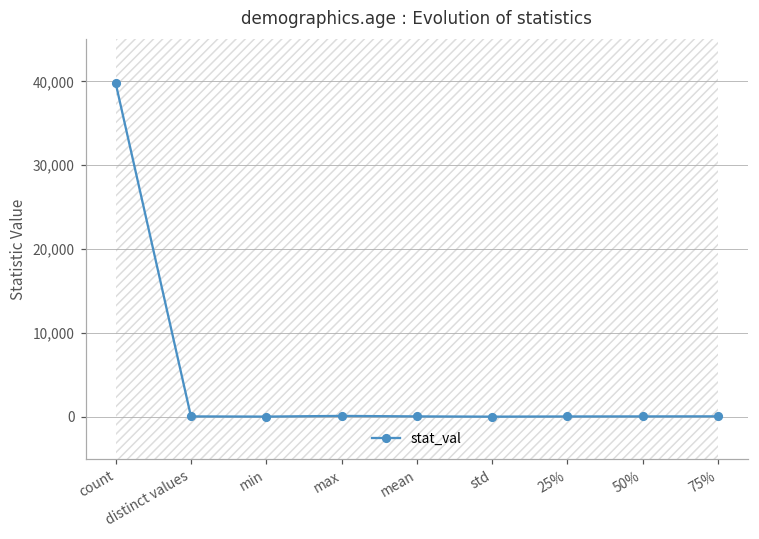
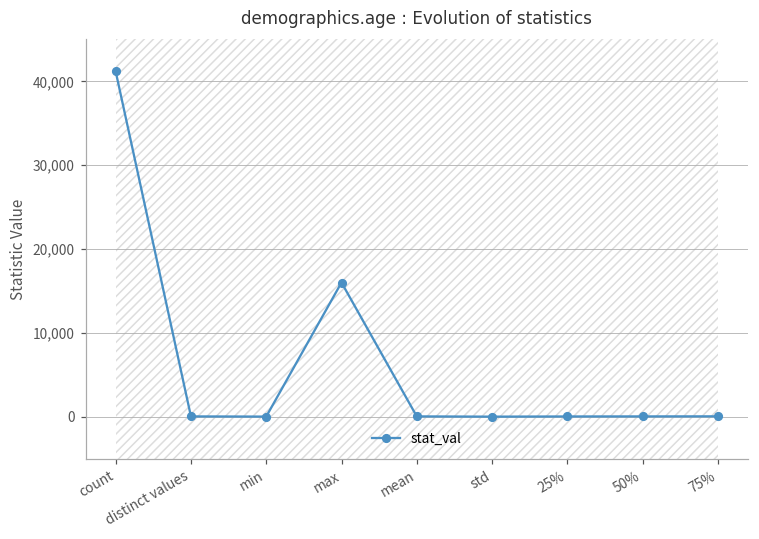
stat_val, count: 40,000 -> 41,000
stat_val, max: 0 -> 16,000
